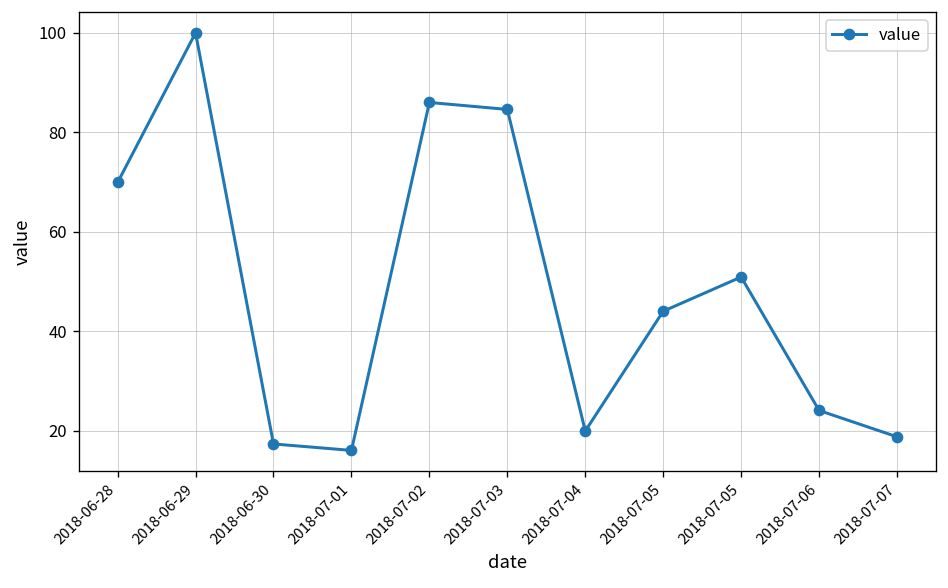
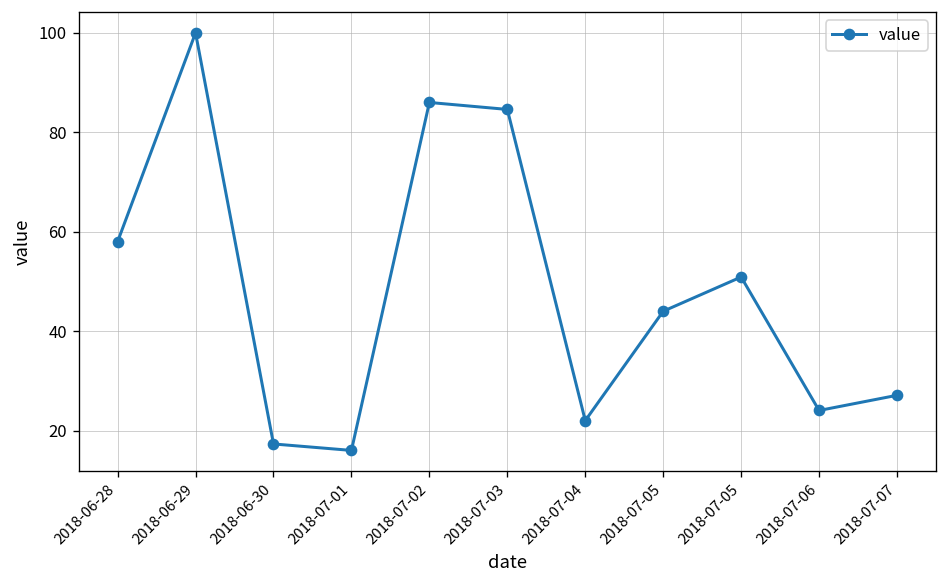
2018-06-28: 70 -> 58
2018-07-04: 20 -> 22
2018-07-07: 19 -> 27
